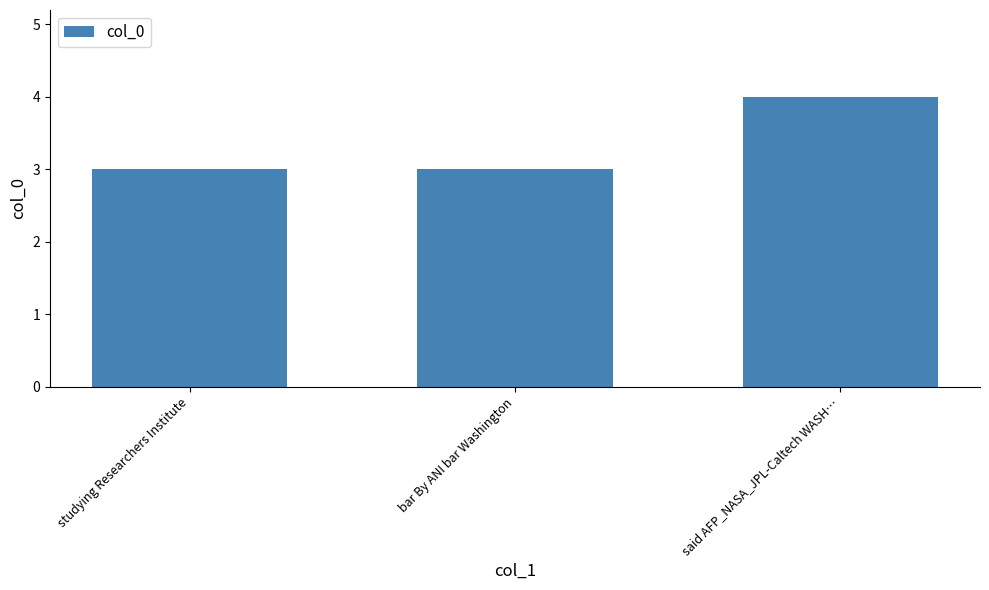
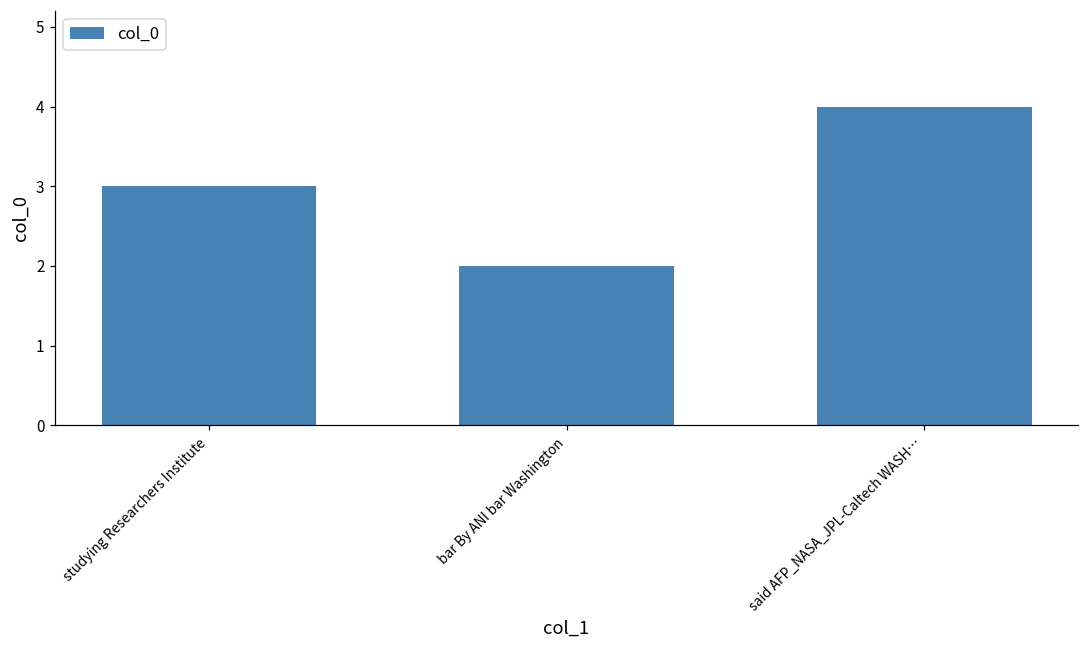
bar By ANI bar Washington: 3 -> 2
